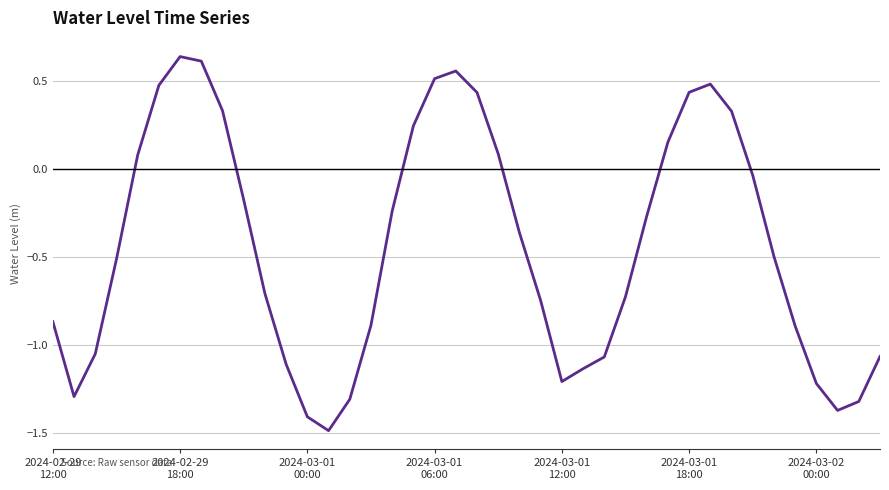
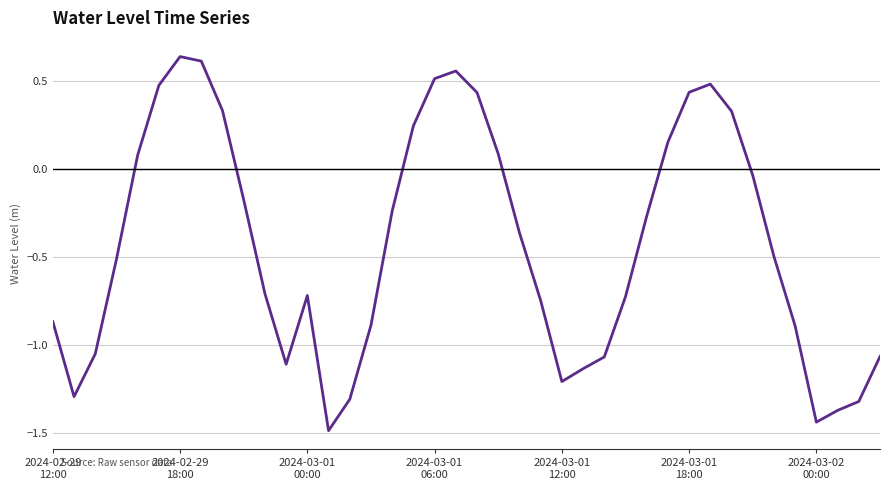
2024-03-01 00:00: -1.41 -> -0.72
2024-03-02 00:00: -1.22 -> -1.44
